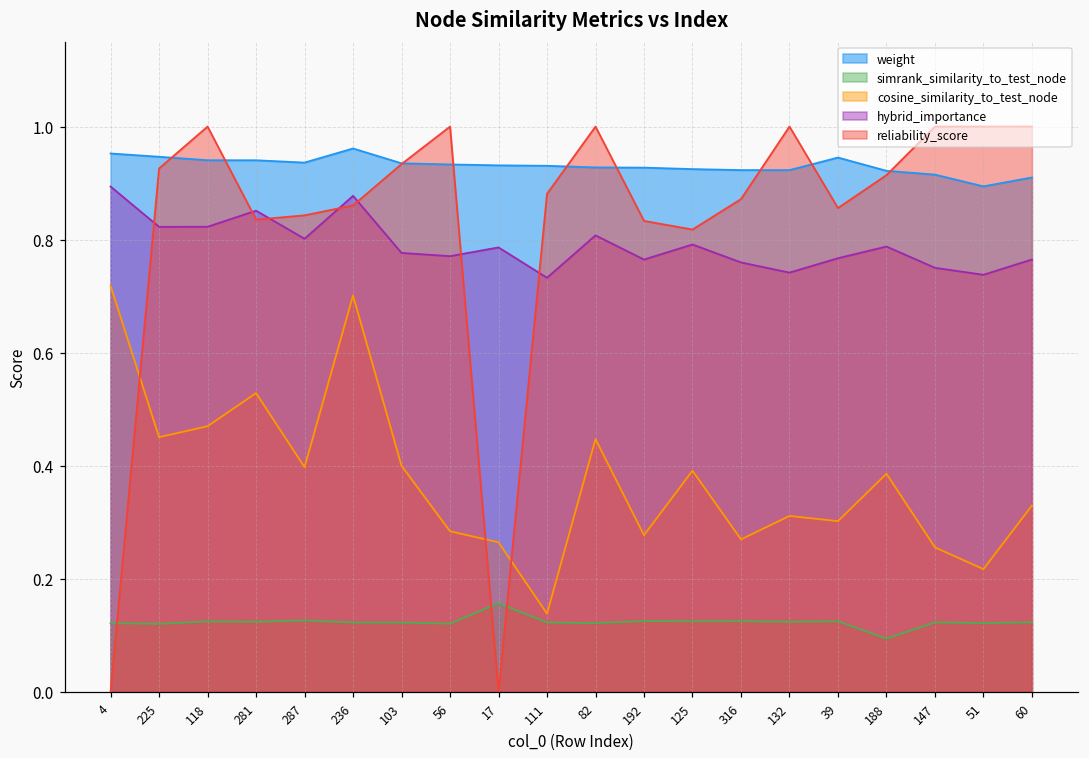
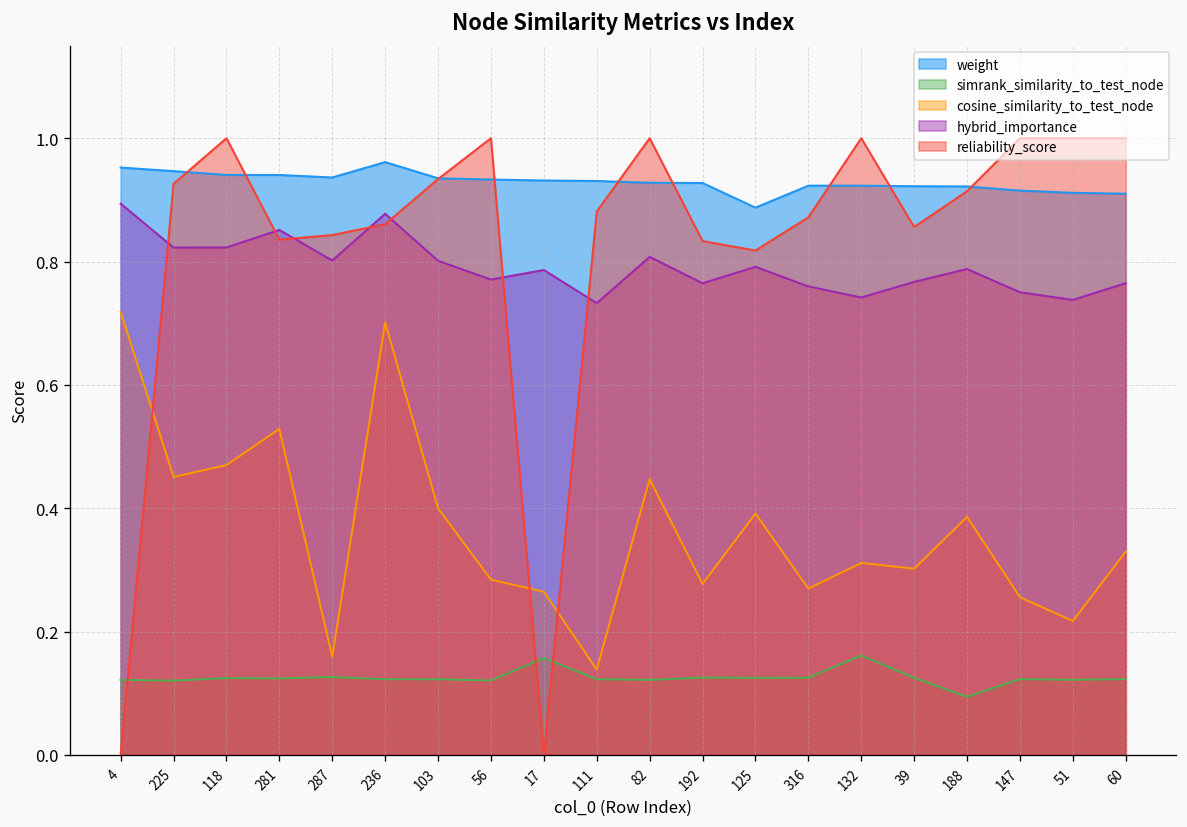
cosine_similarity_to_test_node, 287: 0.40 -> 0.16
hybrid_importance, 103: 0.78 -> 0.80
weight, 125: 0.92 -> 0.89
simrank_similarity_to_test_node, 132: 0.12 -> 0.16
weight, 39: 0.95 -> 0.92
weight, 51: 0.89 -> 0.91
